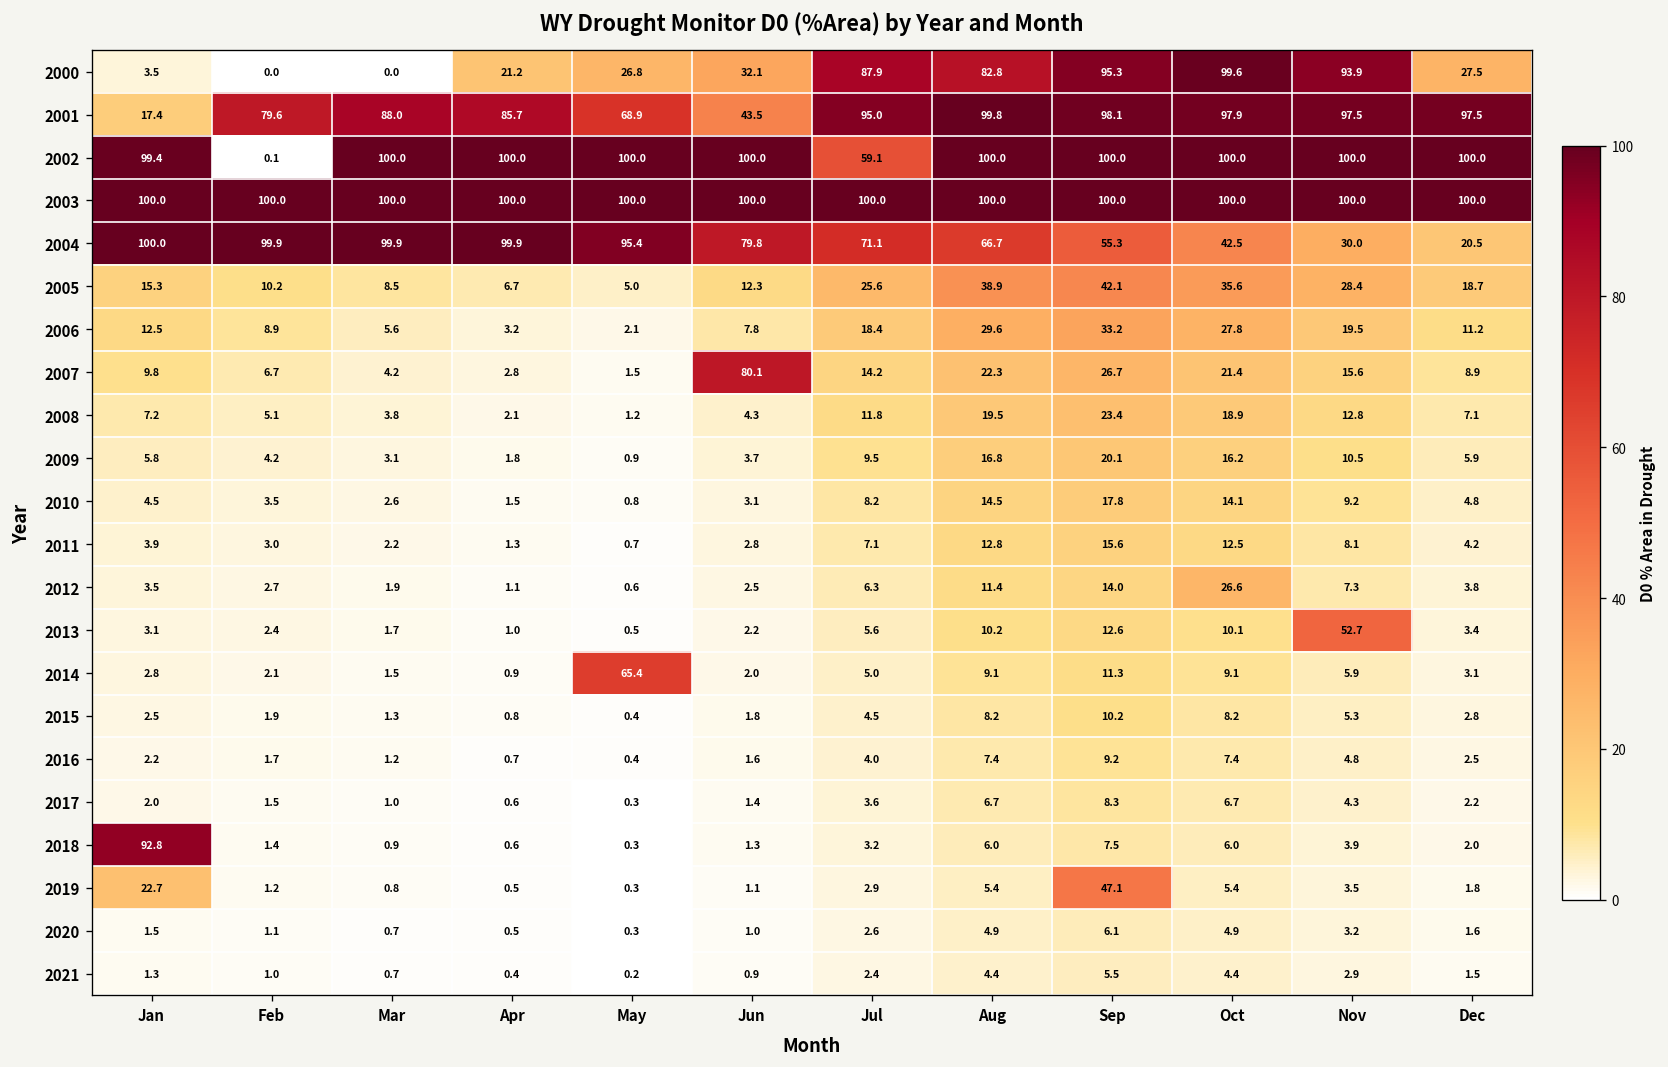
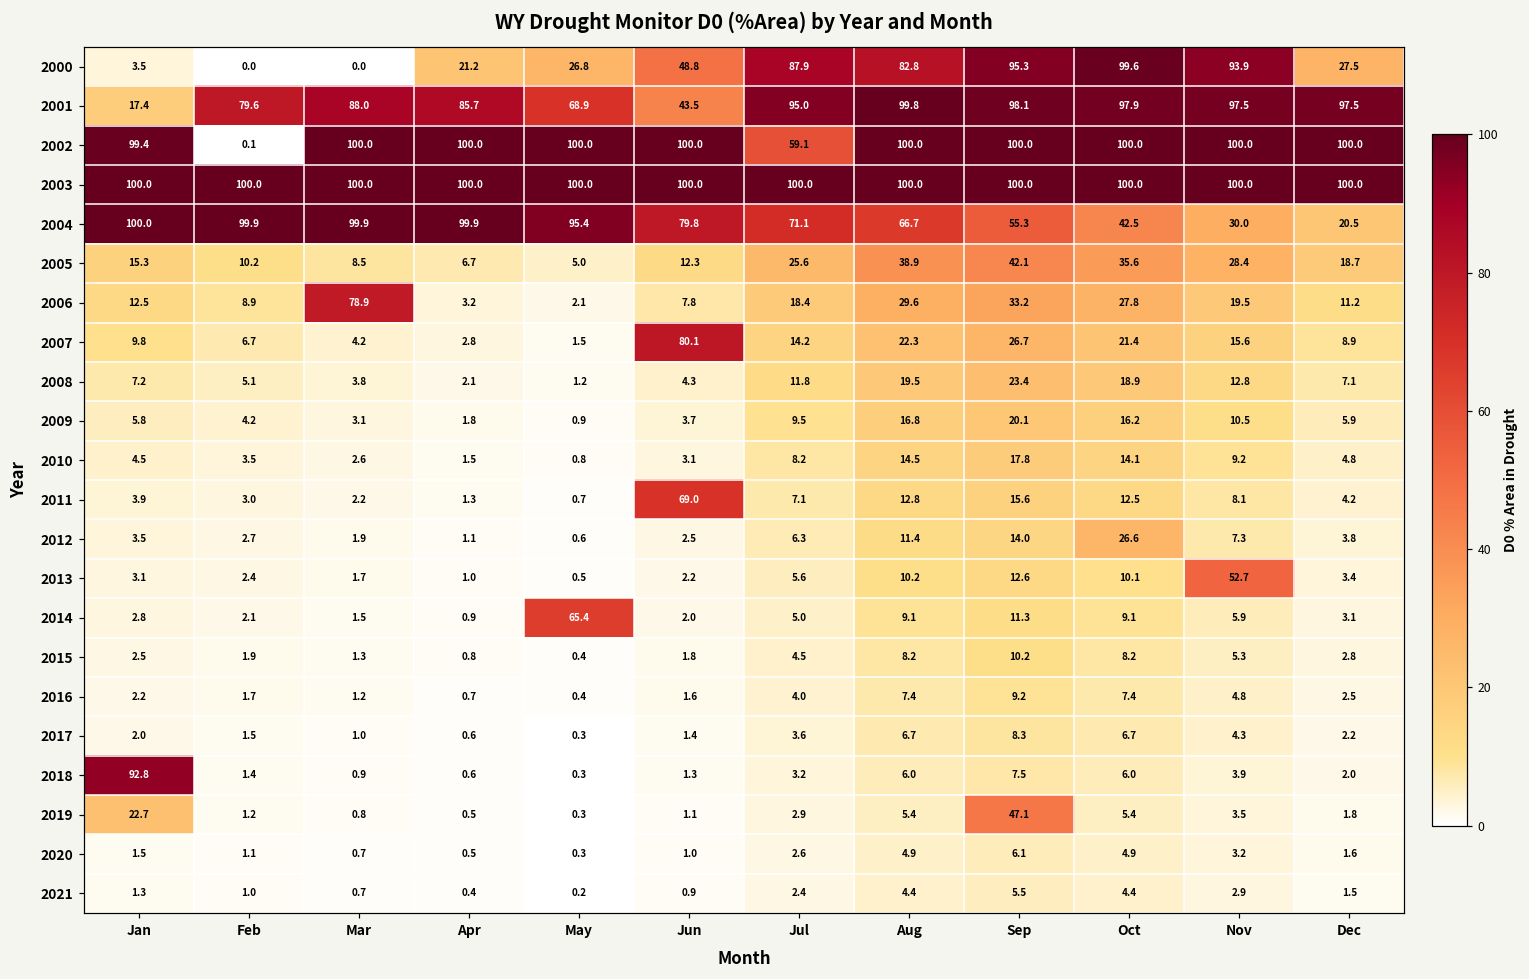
2000, Jun: 32.1 -> 48.8
2006, Mar: 5.6 -> 78.9
2011, Jun: 2.8 -> 69.0
